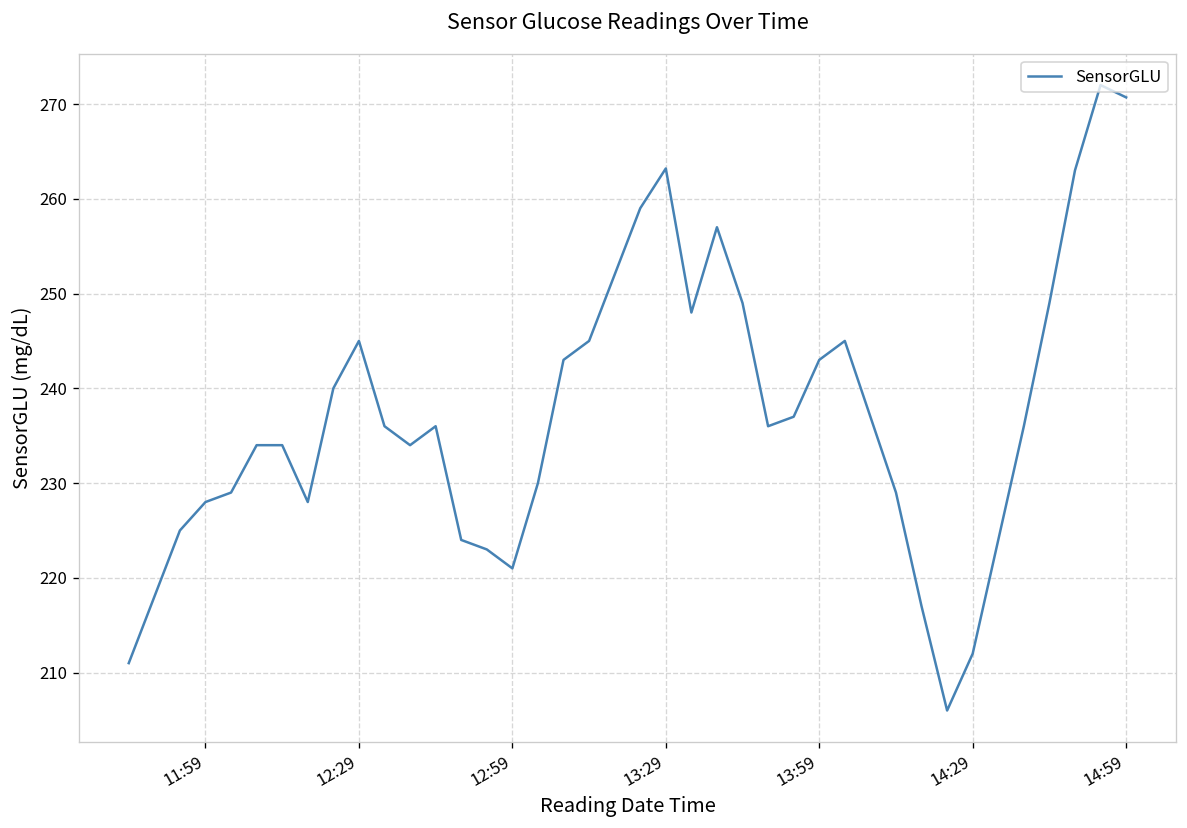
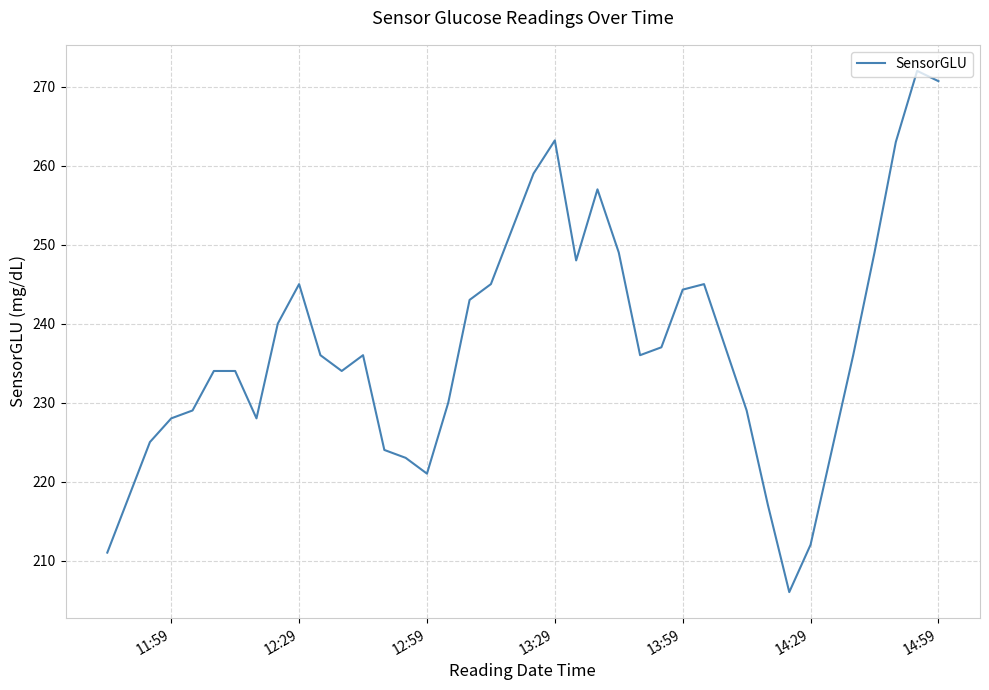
13:59: 243 -> 244
